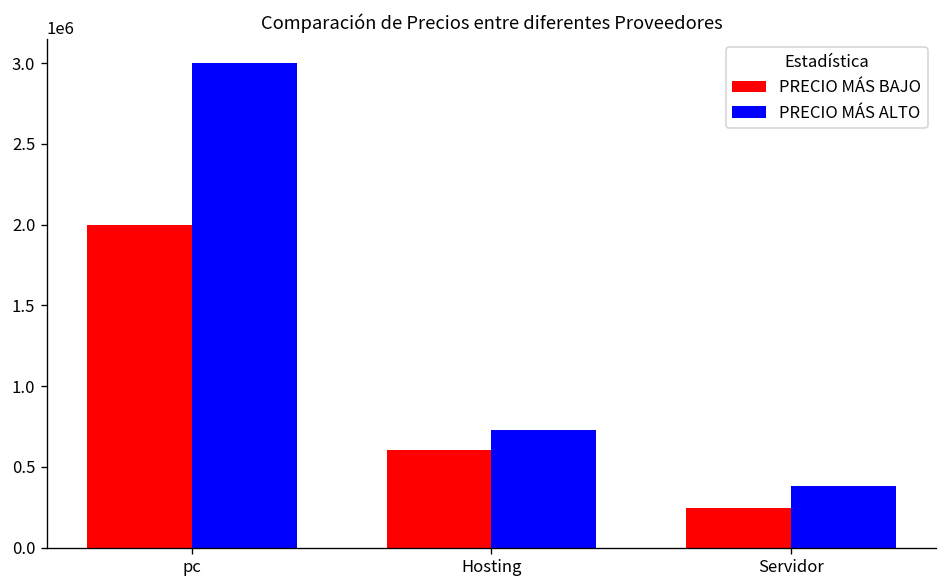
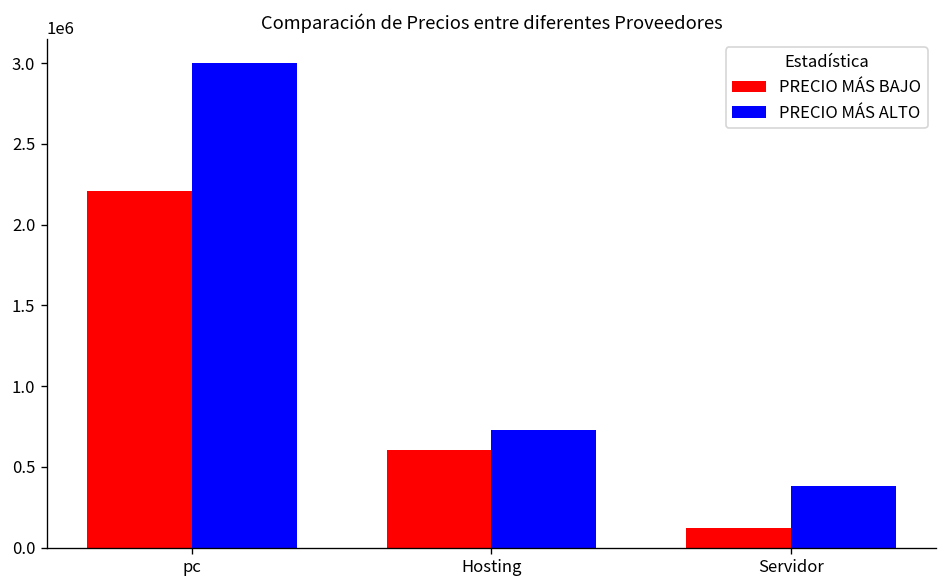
PRECIO MÁS BAJO, pc: 2000000 -> 2210000
PRECIO MÁS BAJO, Servidor: 240000 -> 120000
